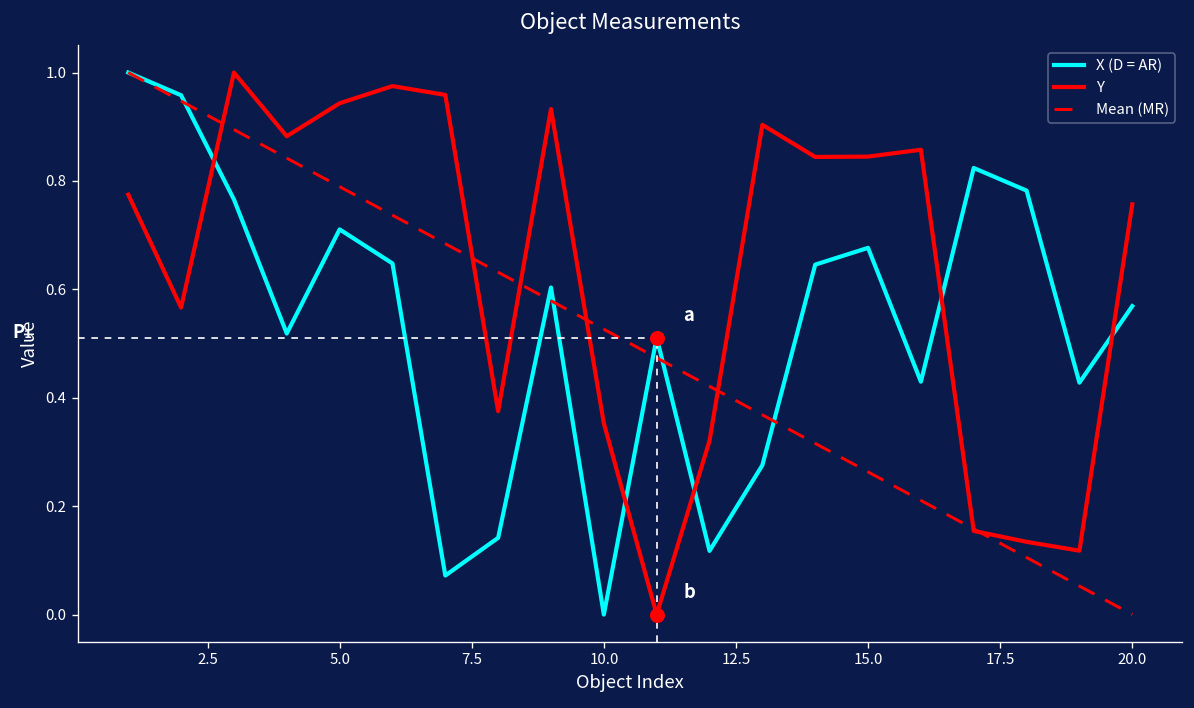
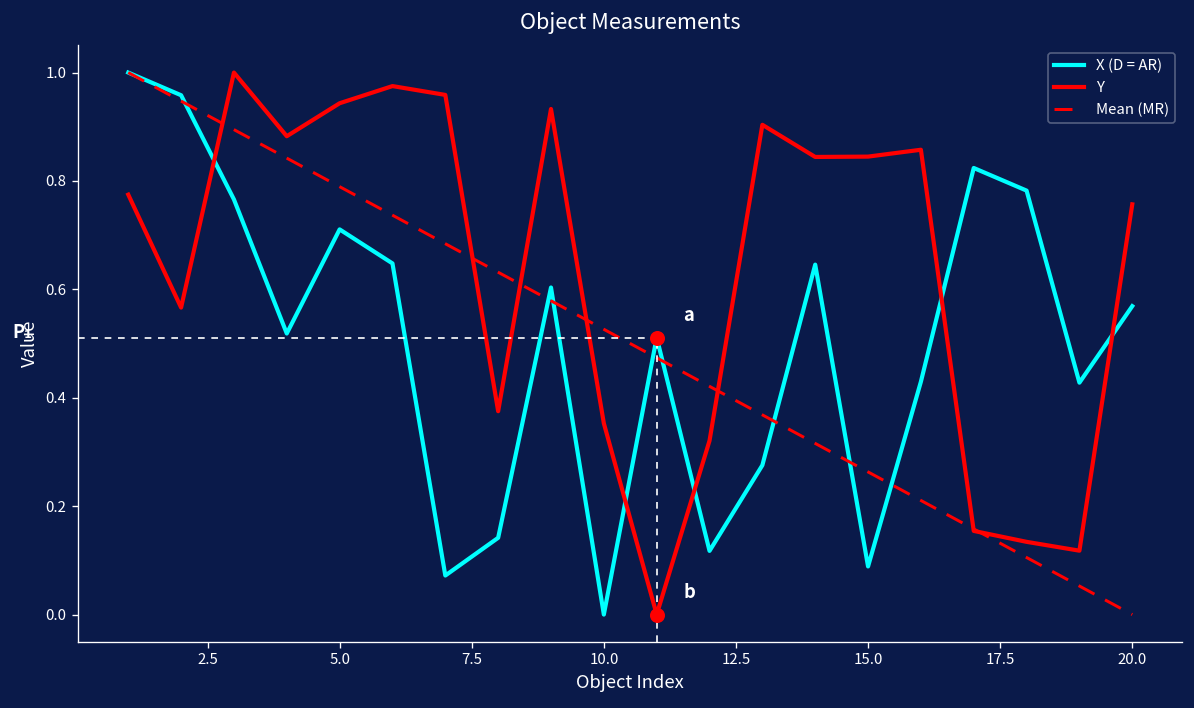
X (D = AR), 15.0: 0.68 -> 0.09
